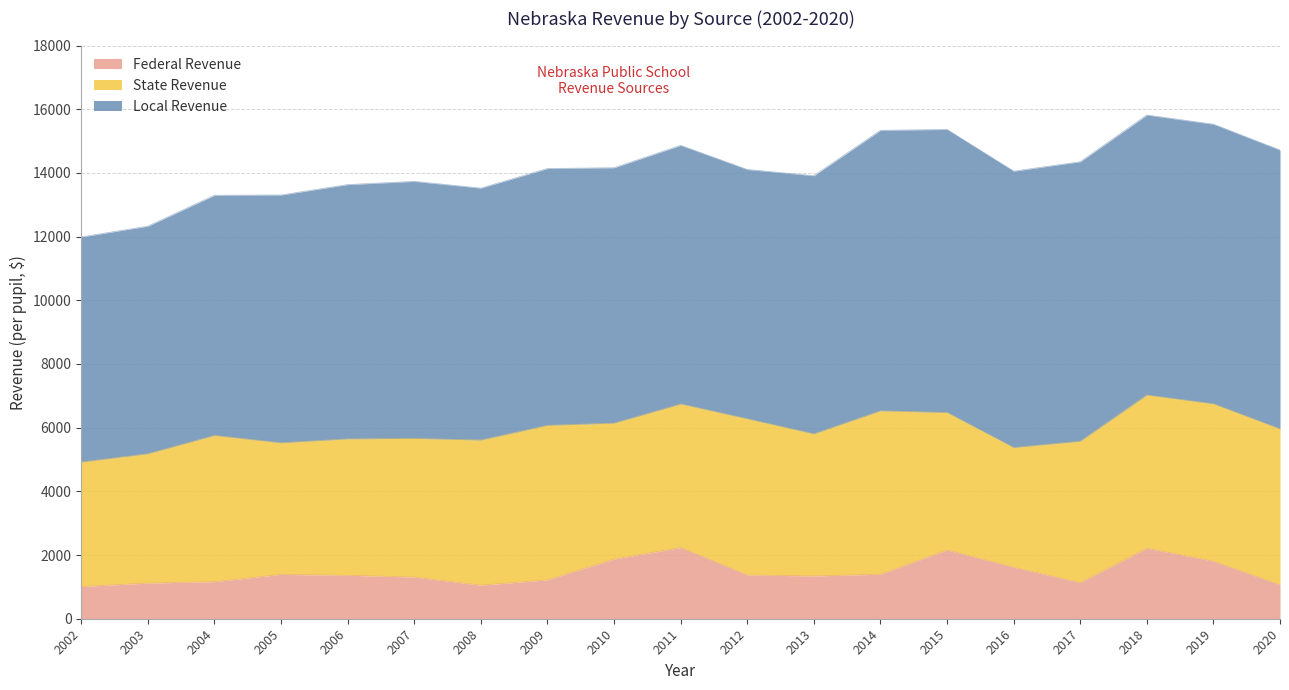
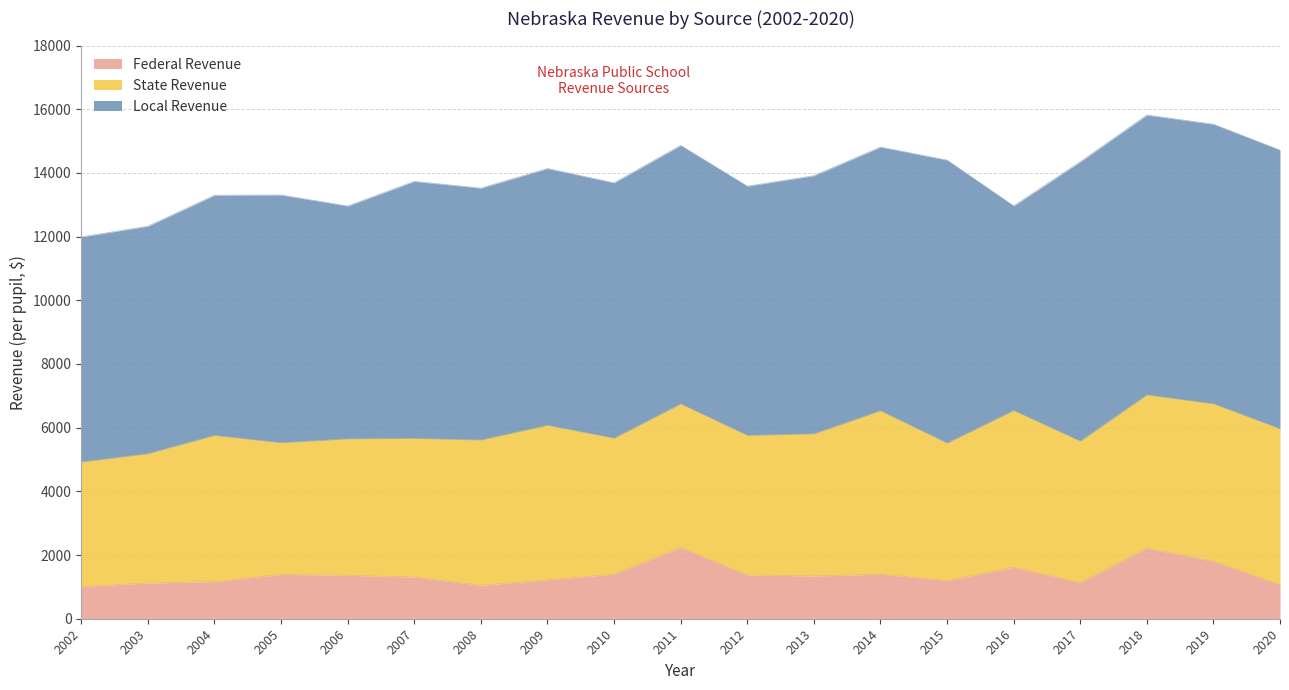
Local Revenue, 2006: 8000 -> 7300
Federal Revenue, 2010: 1900 -> 1400
State Revenue, 2012: 4900 -> 4400
Local Revenue, 2014: 8800 -> 8300
Federal Revenue, 2015: 2200 -> 1200
State Revenue, 2016: 3800 -> 4900
Local Revenue, 2016: 8700 -> 6400
